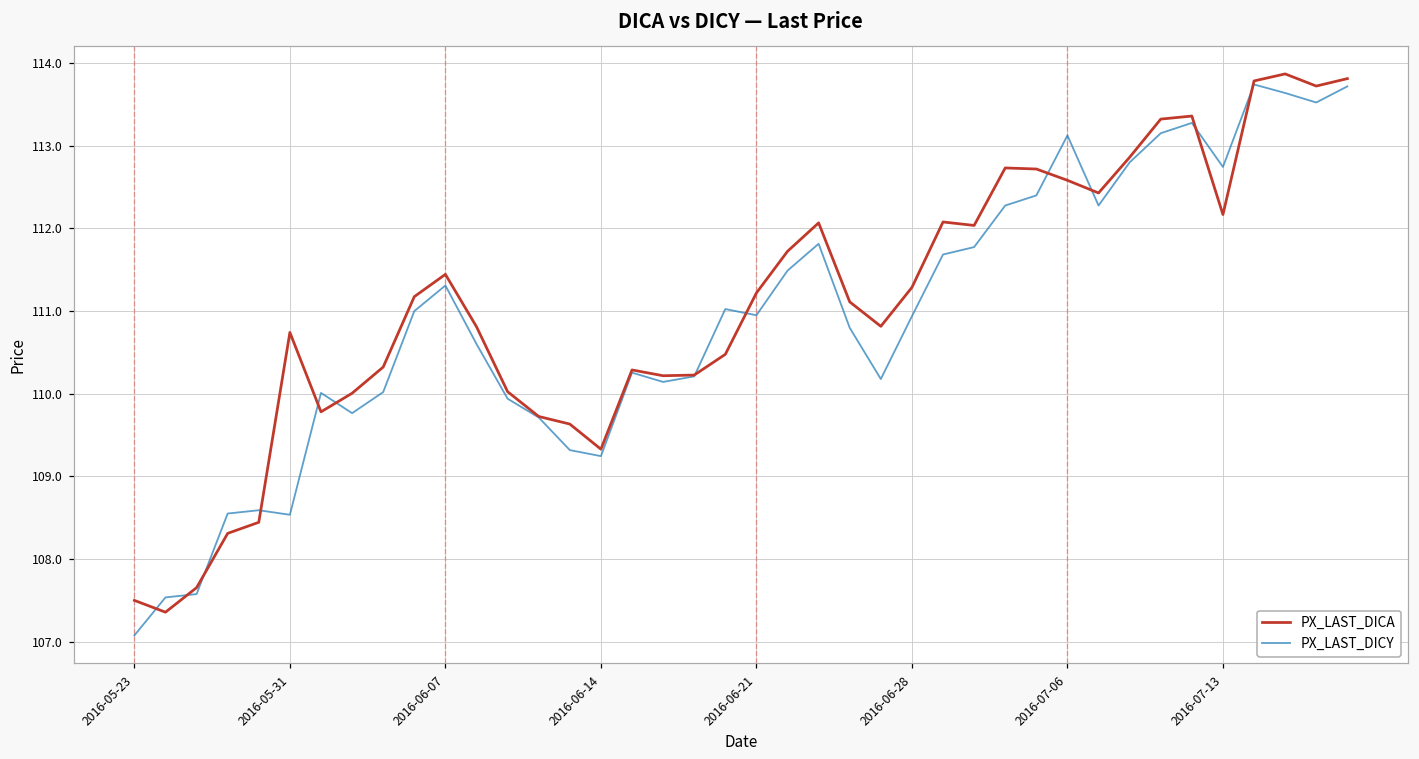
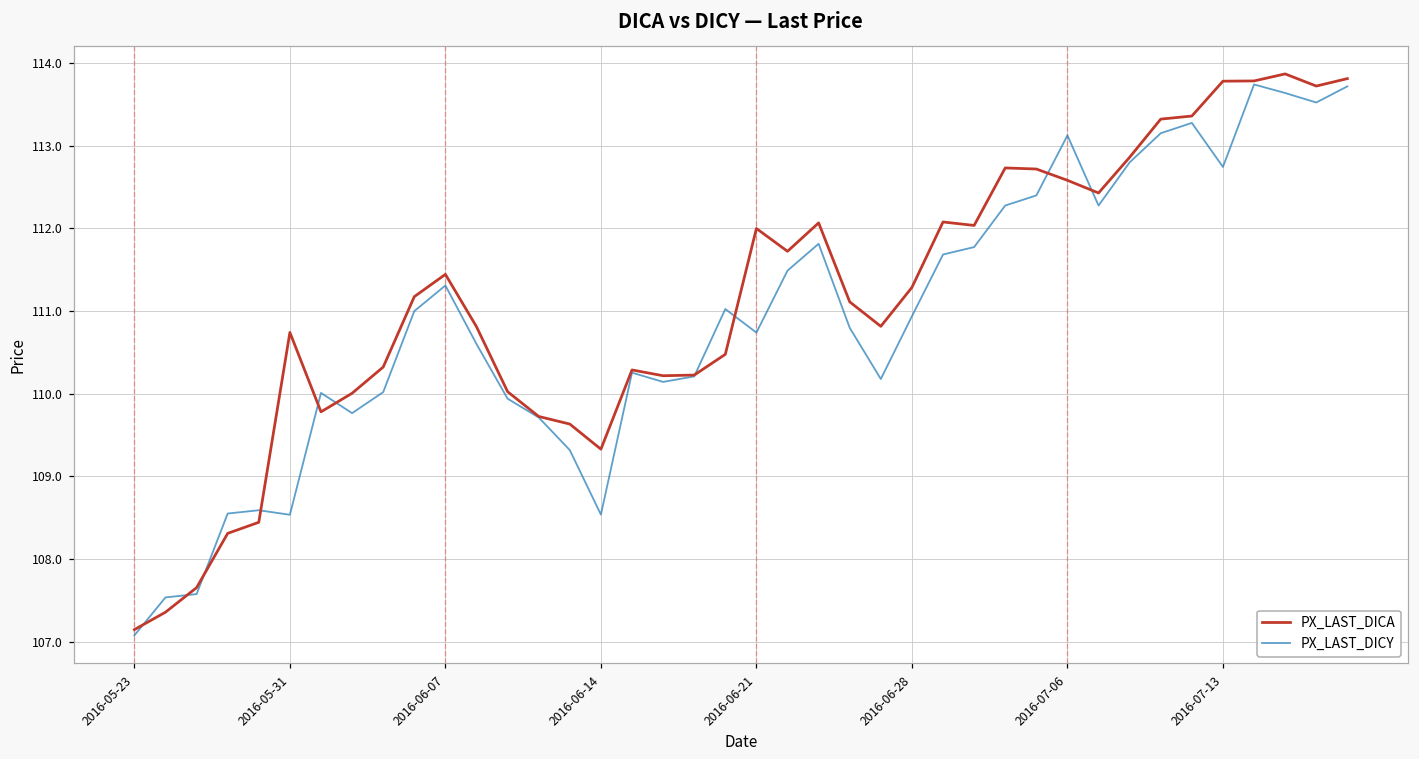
PX_LAST_DICA, 2016-05-23: 107.5 -> 107.1
PX_LAST_DICY, 2016-06-14: 109.2 -> 108.5
PX_LAST_DICA, 2016-06-21: 111.2 -> 112.0
PX_LAST_DICY, 2016-06-21: 111.0 -> 110.7
PX_LAST_DICA, 2016-07-13: 112.2 -> 113.8
